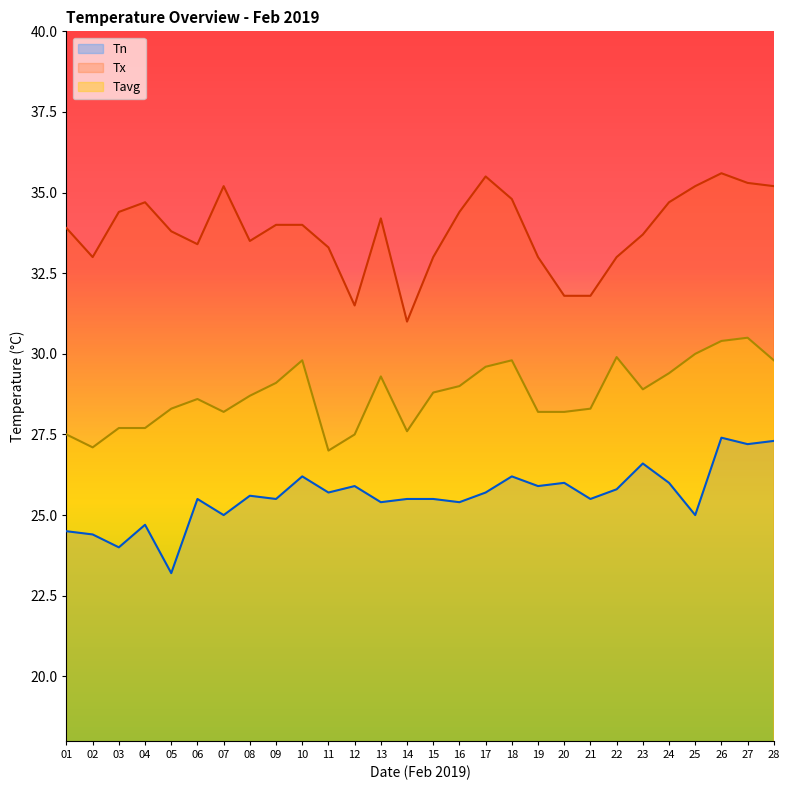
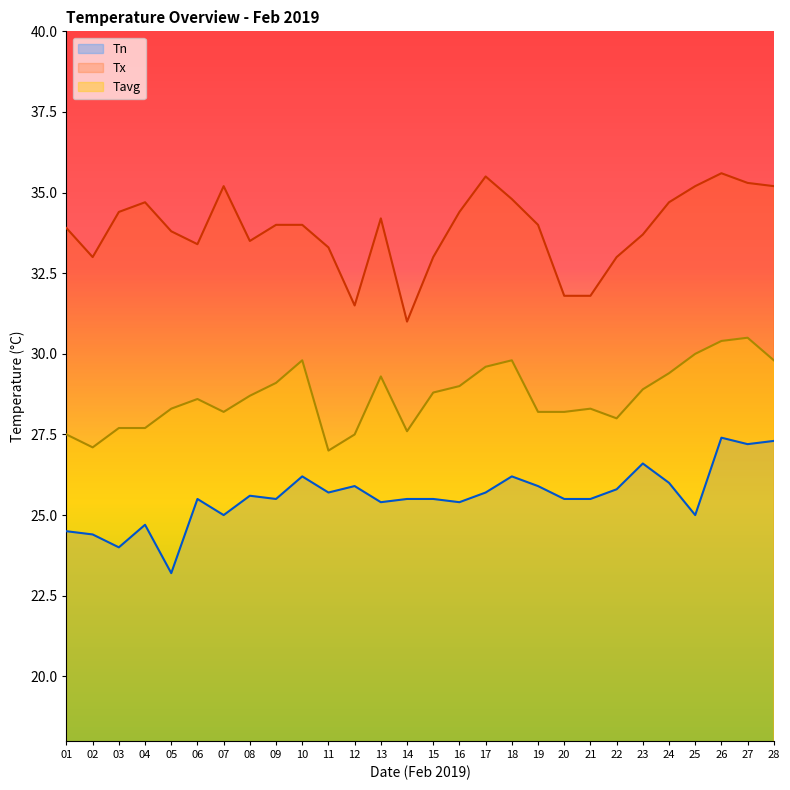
Tx, 19: 33 -> 34
Tn, 20: 26.0 -> 25.5
Tavg, 22: 29.9 -> 28.0
